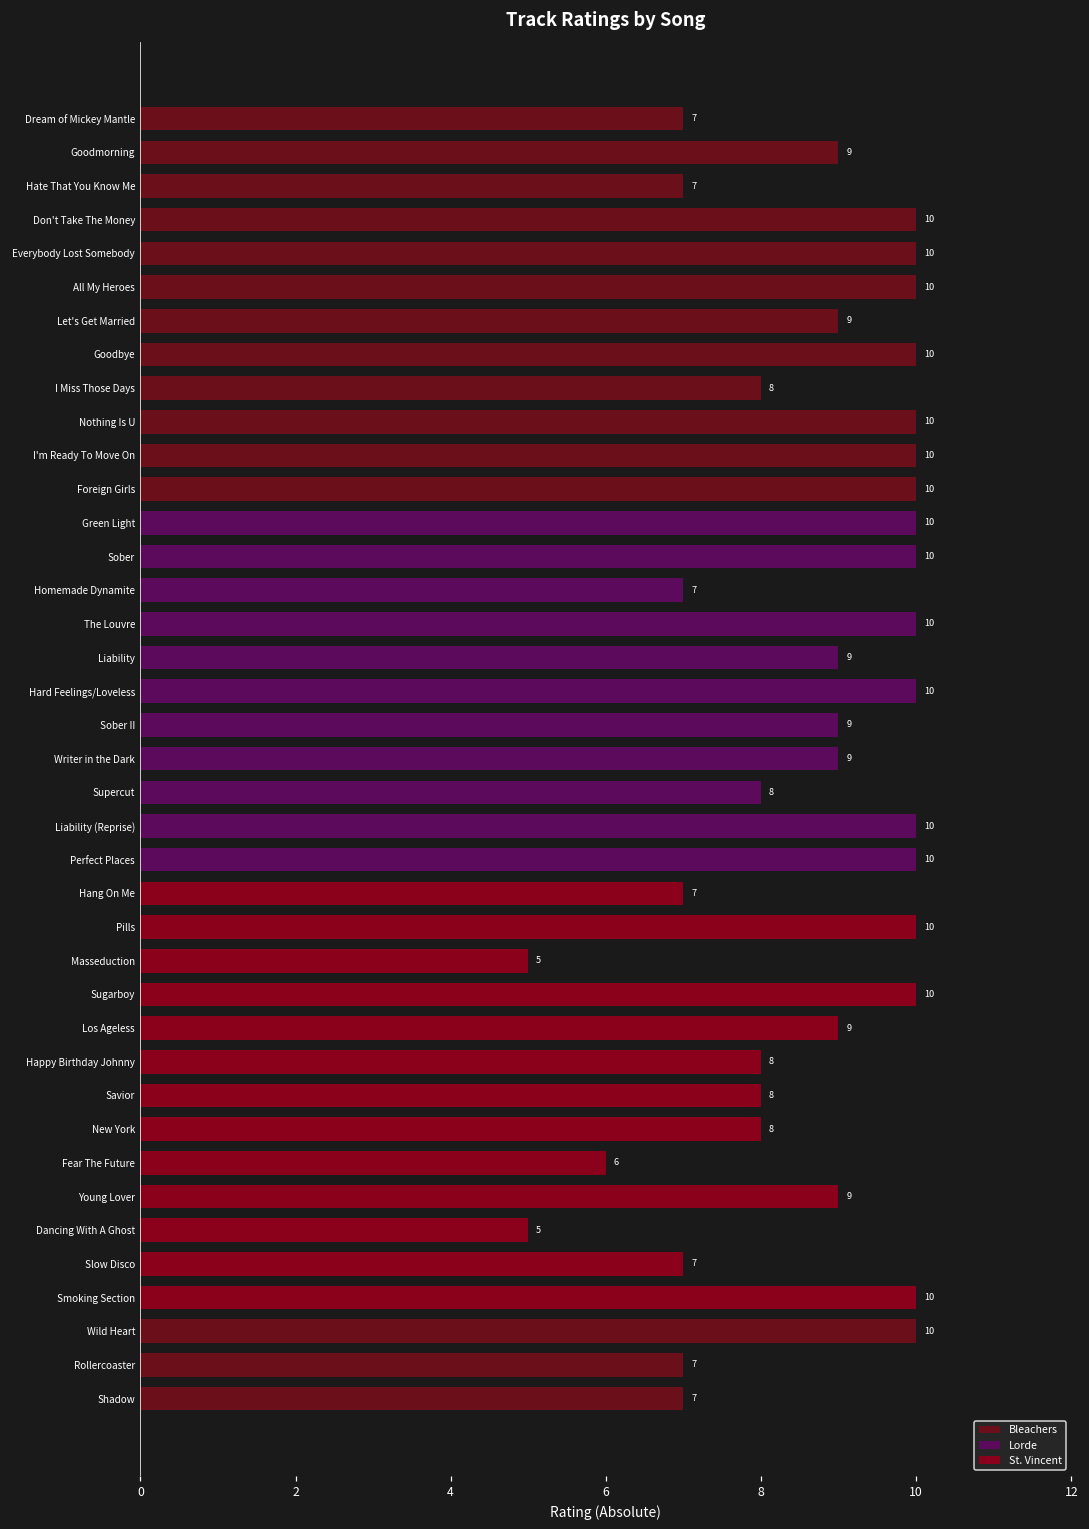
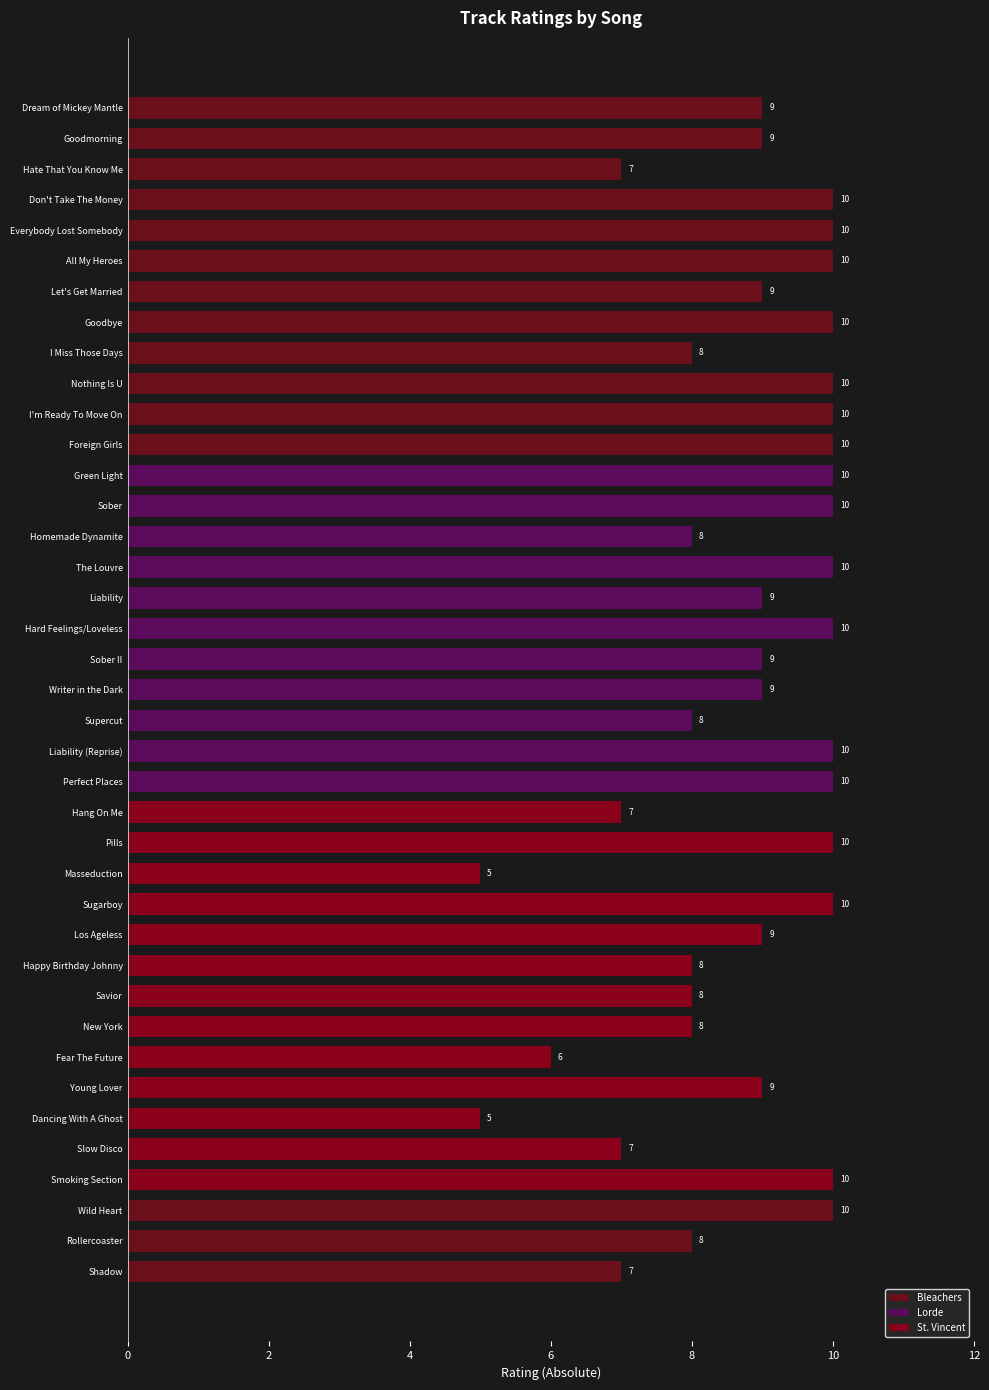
Dream of Mickey Mantle: 7 -> 9
Homemade Dynamite: 7 -> 8
Rollercoaster: 7 -> 8
